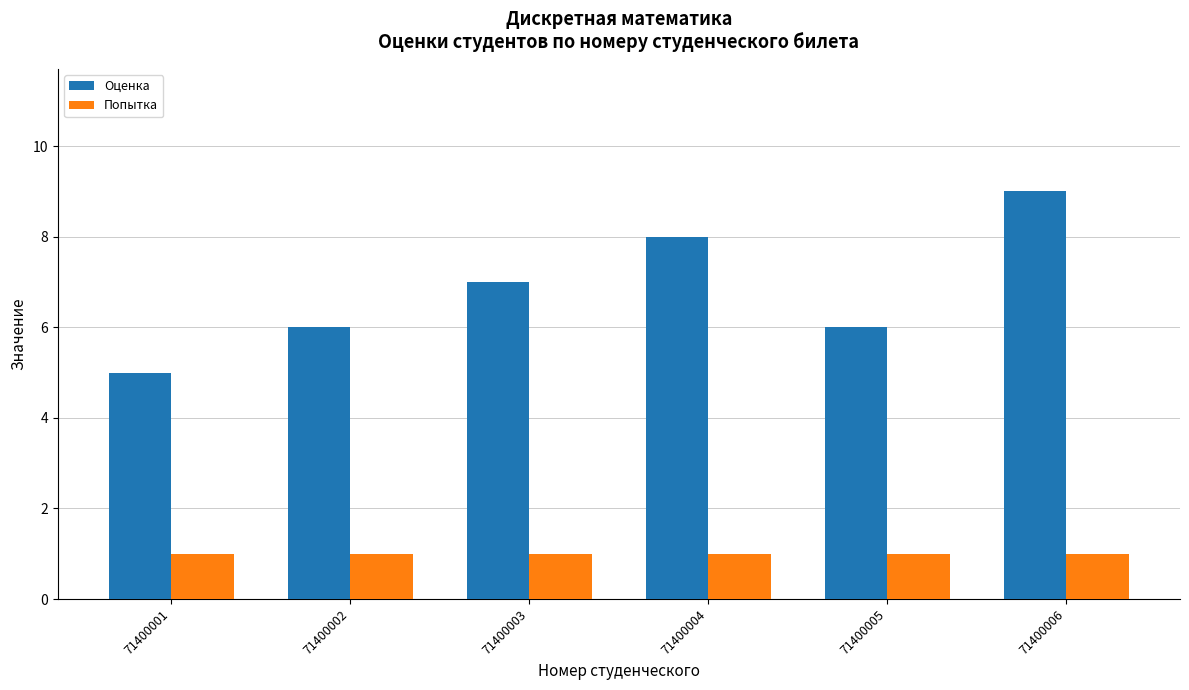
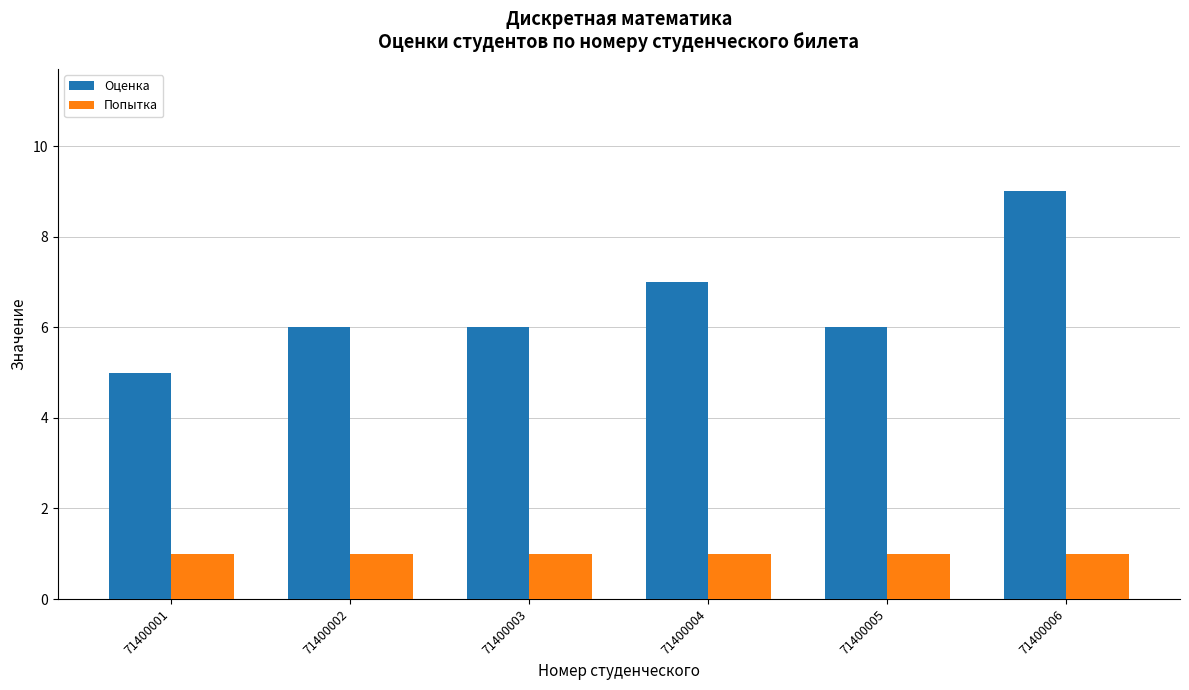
Оценка, 71400003: 7 -> 6
Оценка, 71400004: 8 -> 7
